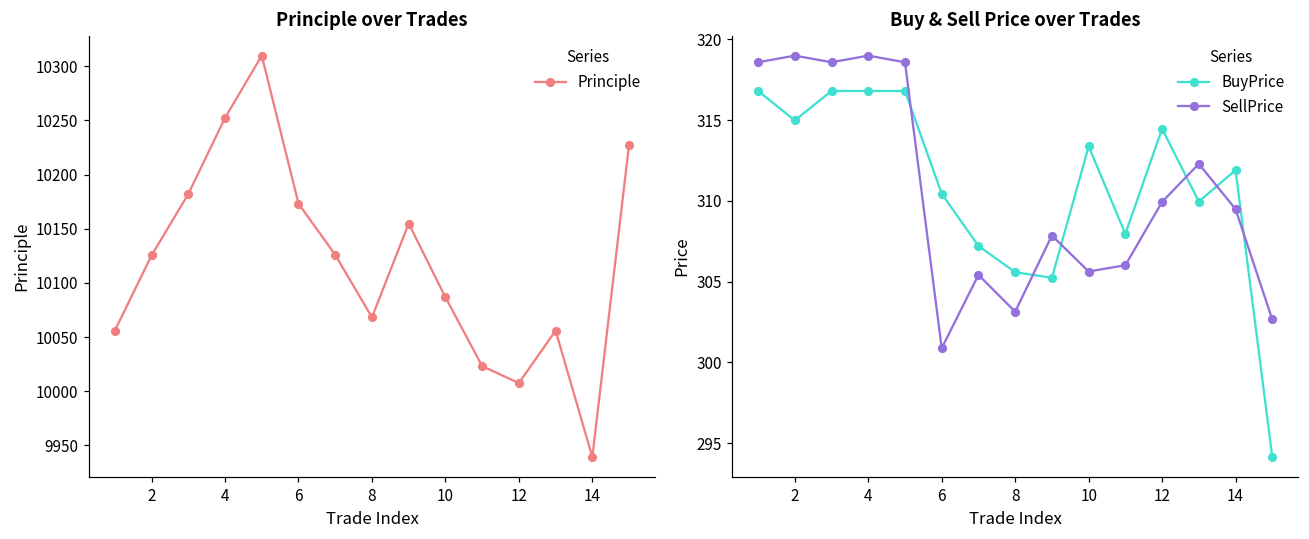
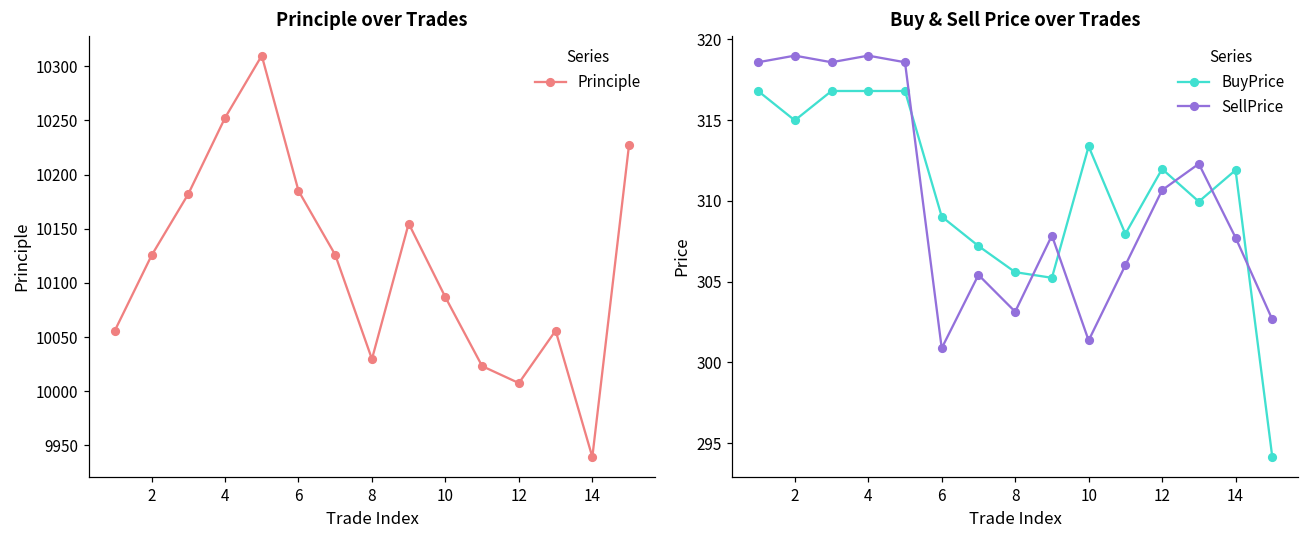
Principle over Trades, 6: 10170 -> 10190
Principle over Trades, 8: 10070 -> 10030
Buy & Sell Price over Trades, BuyPrice, 6: 310.5 -> 309.0
Buy & Sell Price over Trades, SellPrice, 10: 305.6 -> 301.4
Buy & Sell Price over Trades, BuyPrice, 12: 314.5 -> 312.0
Buy & Sell Price over Trades, SellPrice, 12: 309.9 -> 310.7
Buy & Sell Price over Trades, SellPrice, 14: 309.5 -> 307.7
